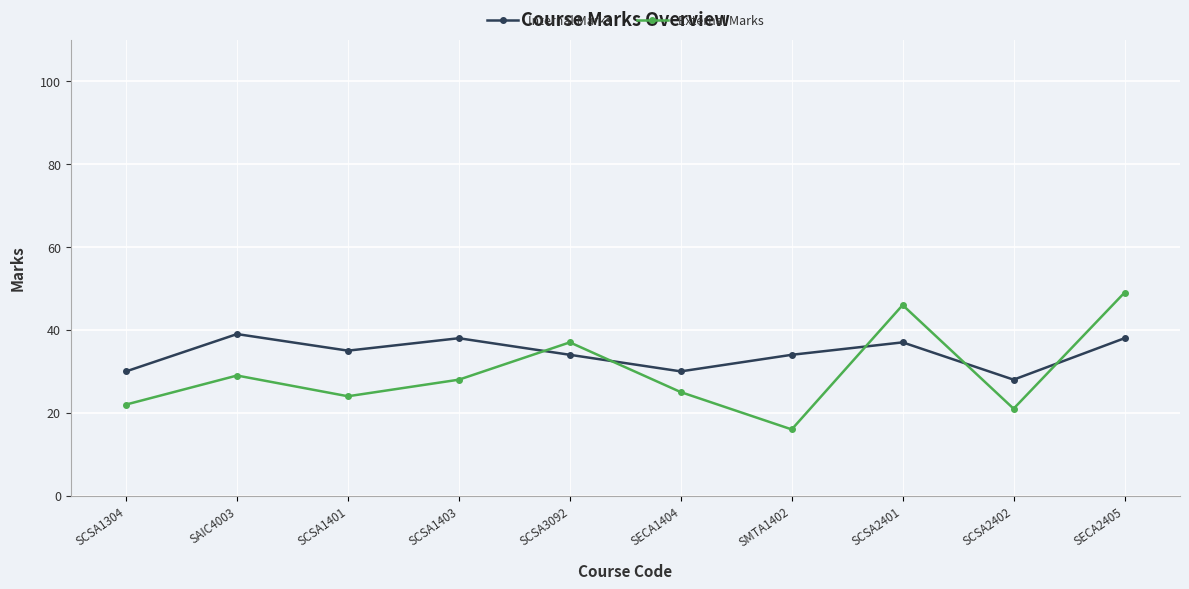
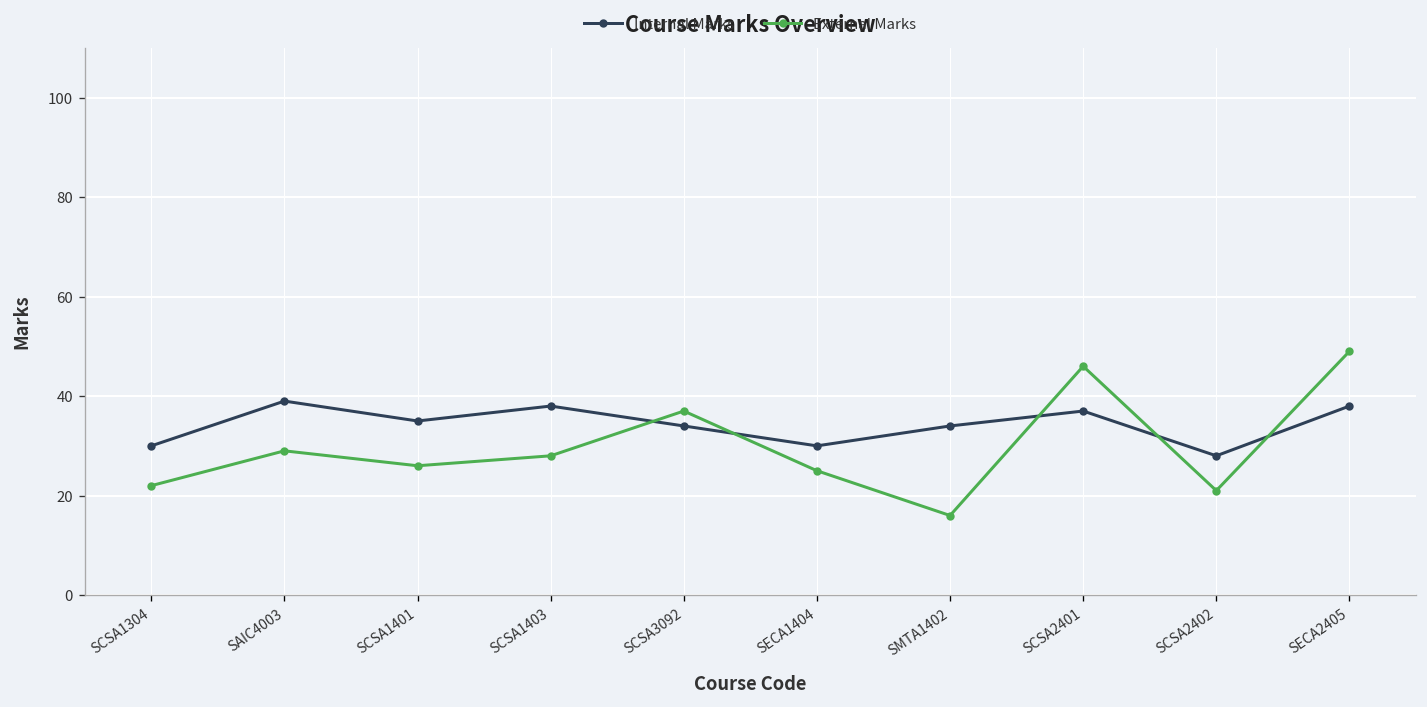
External Marks, SCSA1401: 24 -> 26
